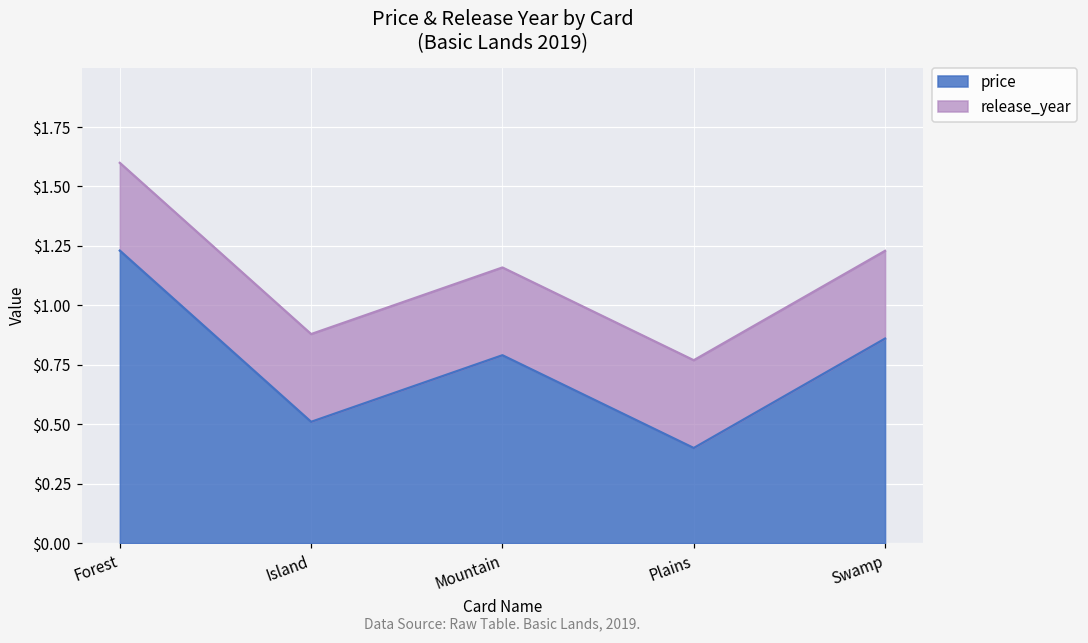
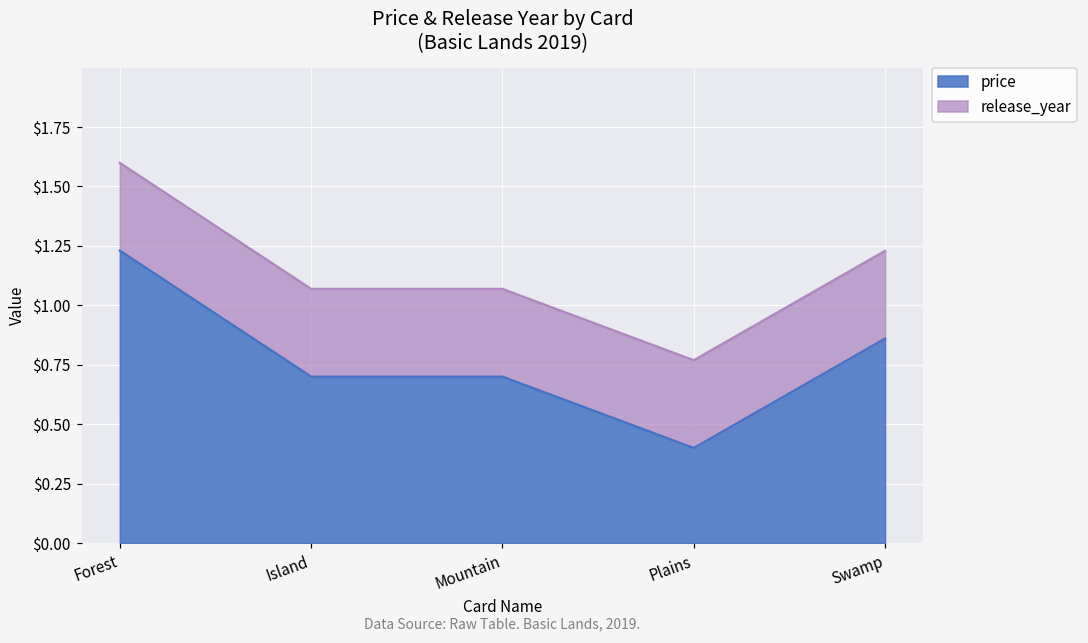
price, Island: $0.51 -> $0.70
price, Mountain: $0.79 -> $0.70
